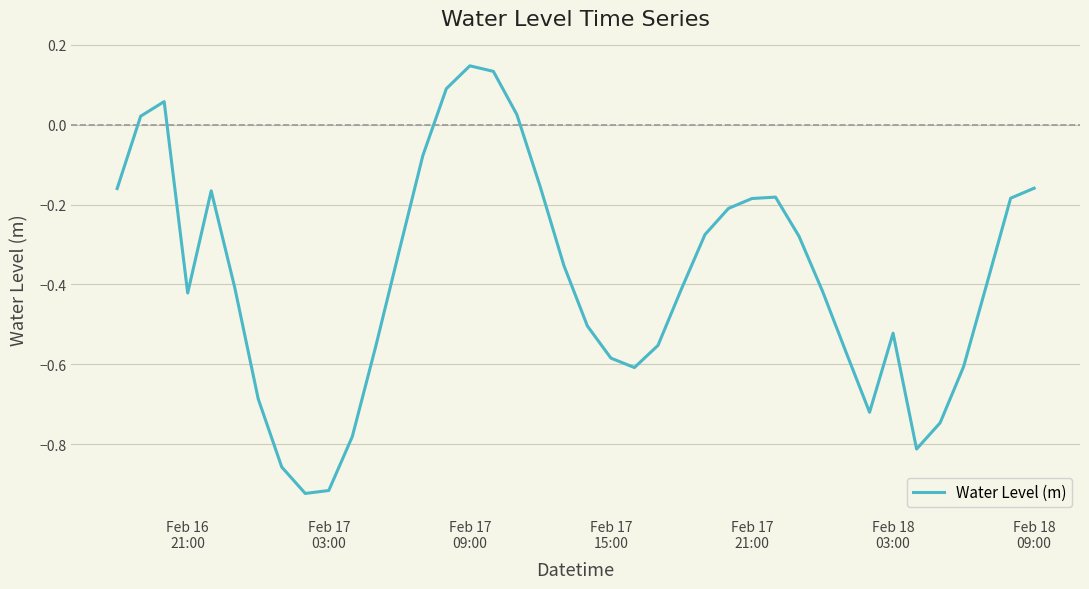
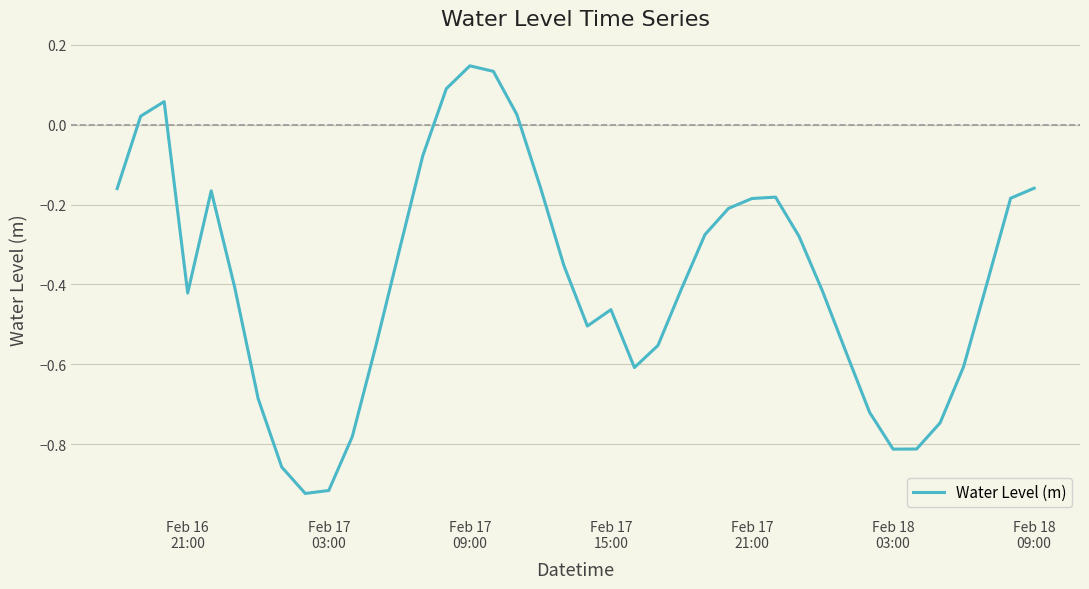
Feb 17 15:00: -0.58 -> -0.46
Feb 18 03:00: -0.52 -> -0.81
